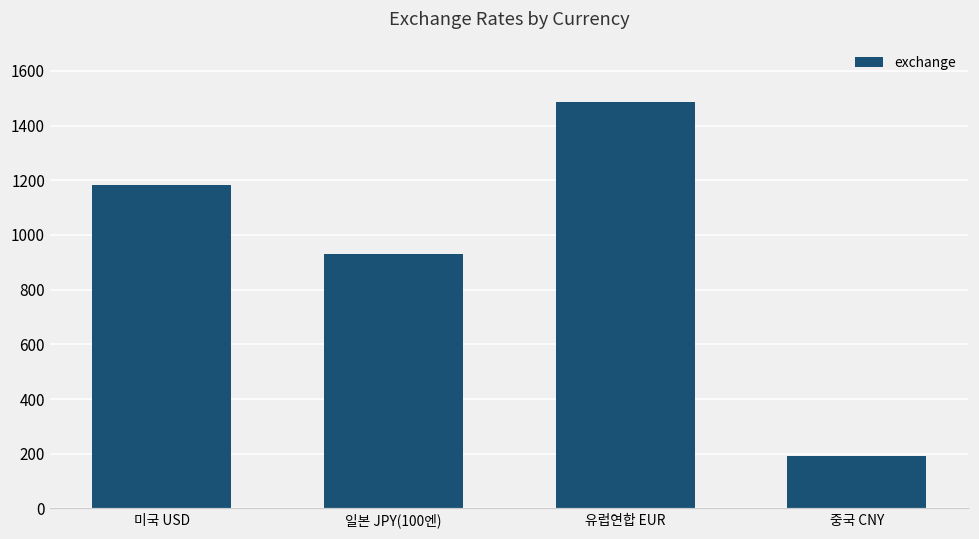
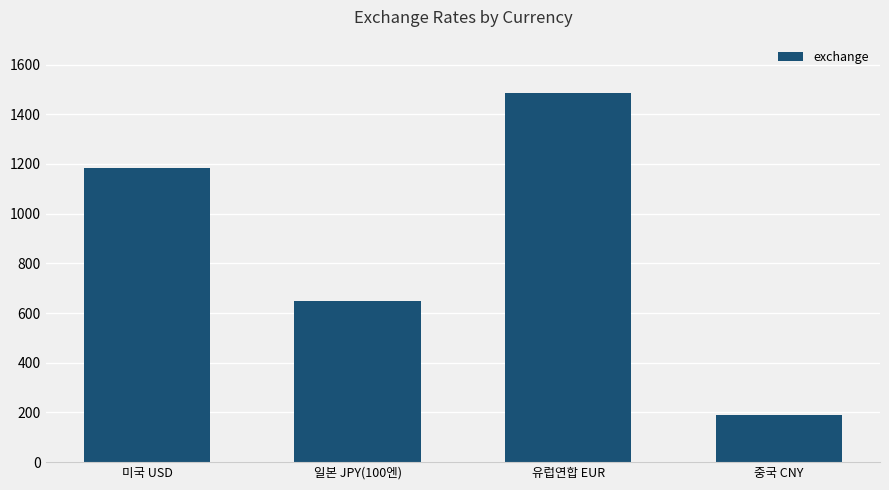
일본 JPY(100엔): 930 -> 650
